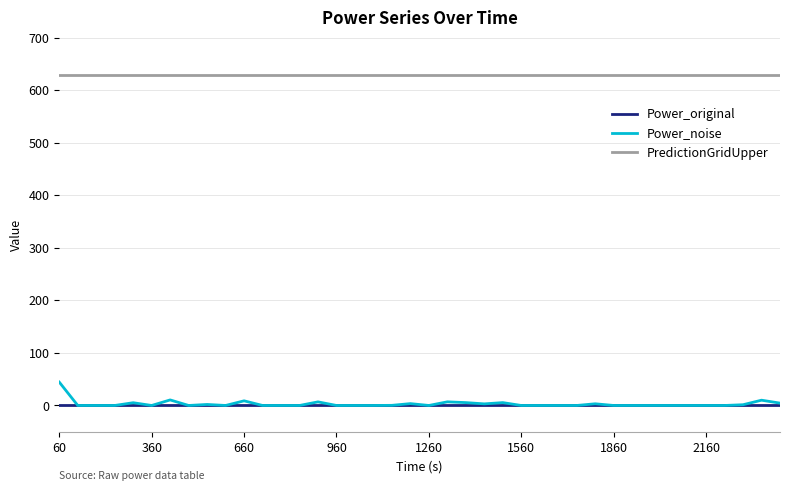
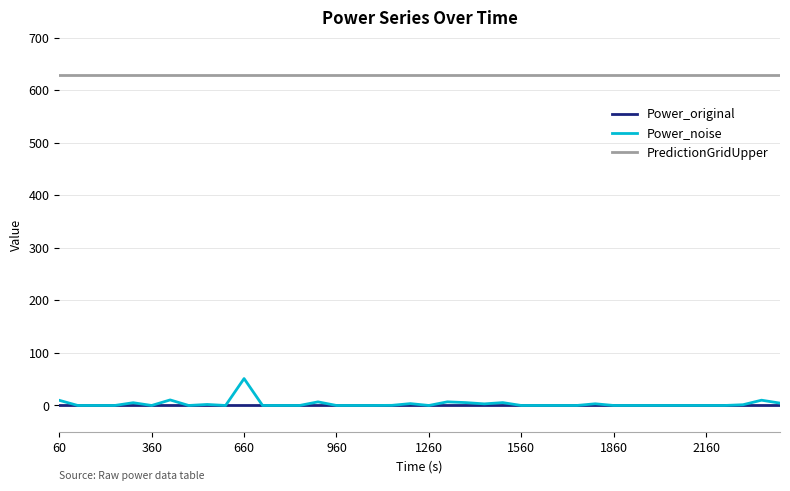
Power_noise, 60: 40 -> 10
Power_noise, 660: 10 -> 50
